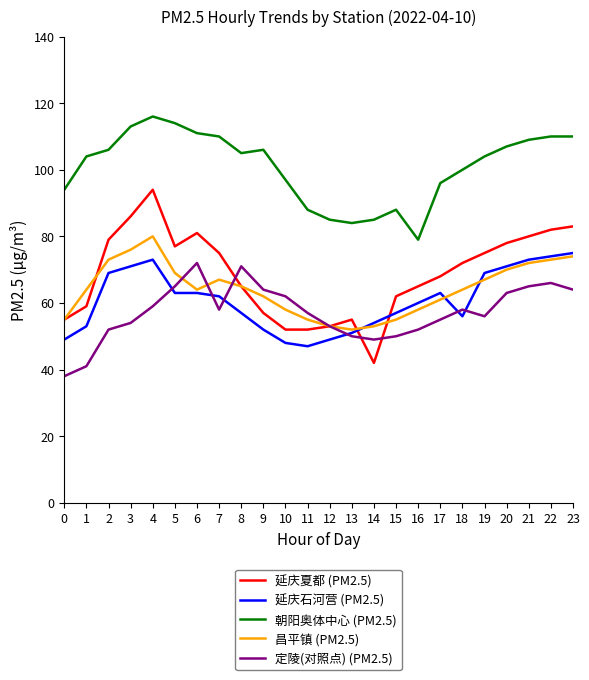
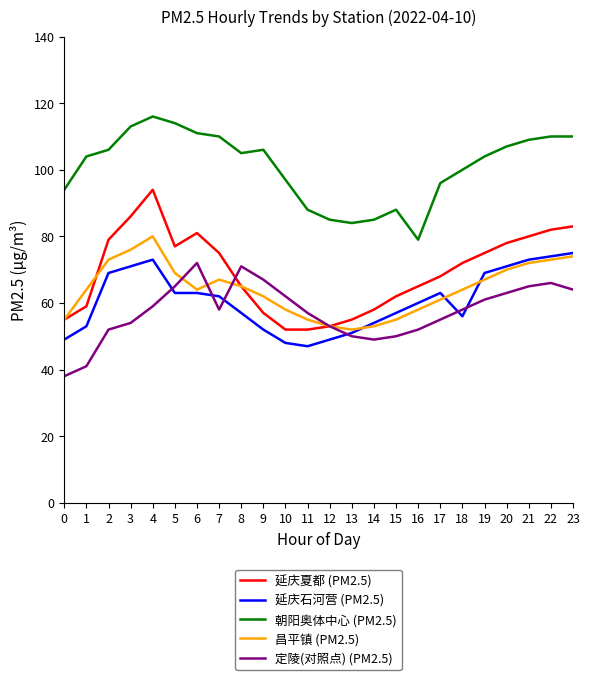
定陵(对照点) (PM2.5), 9: 64 -> 67
延庆夏都 (PM2.5), 14: 42 -> 58
定陵(对照点) (PM2.5), 19: 56 -> 61
